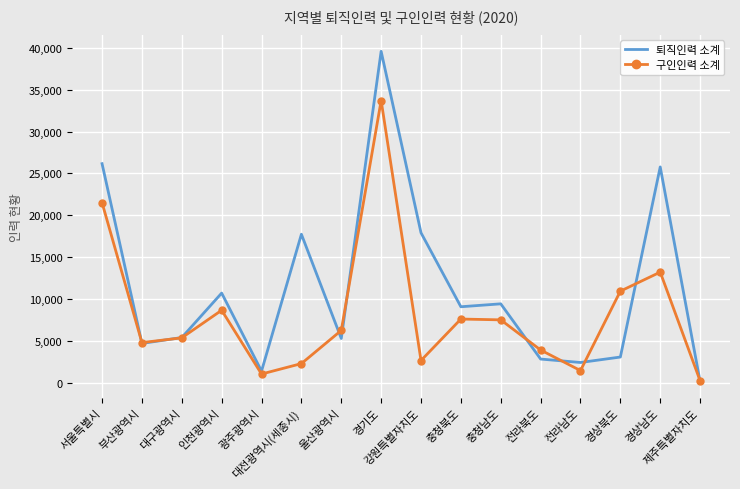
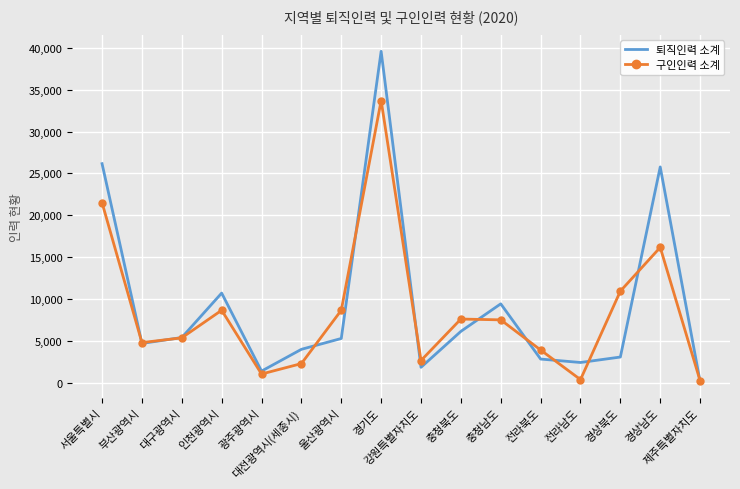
퇴직인력 소계, 대전광역시(세종시): 18,000 -> 4,000
구인인력 소계, 울산광역시: 6,000 -> 9,000
퇴직인력 소계, 강원특별자치도: 18,000 -> 2,000
퇴직인력 소계, 충청북도: 9,000 -> 6,000
구인인력 소계, 전라남도: 1,000 -> 0
구인인력 소계, 경상남도: 13,000 -> 16,000
